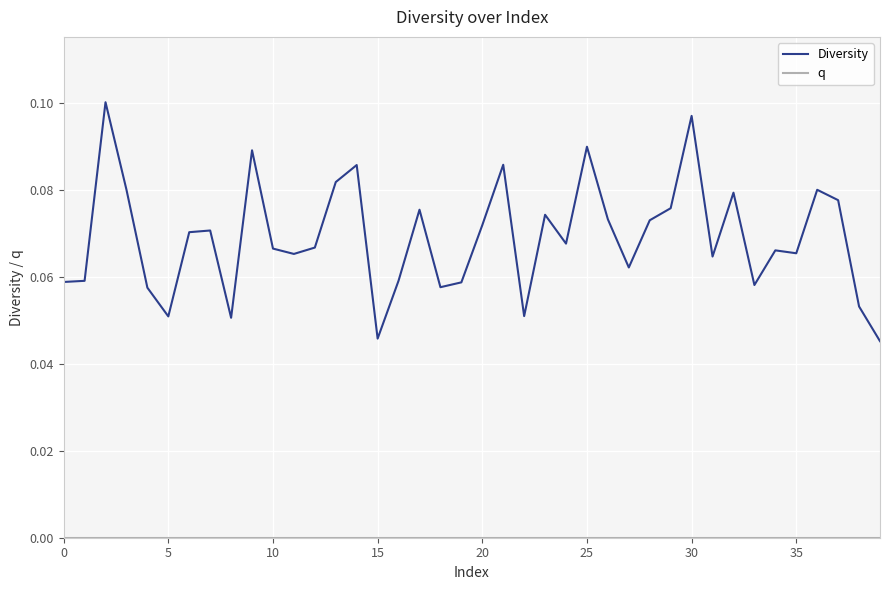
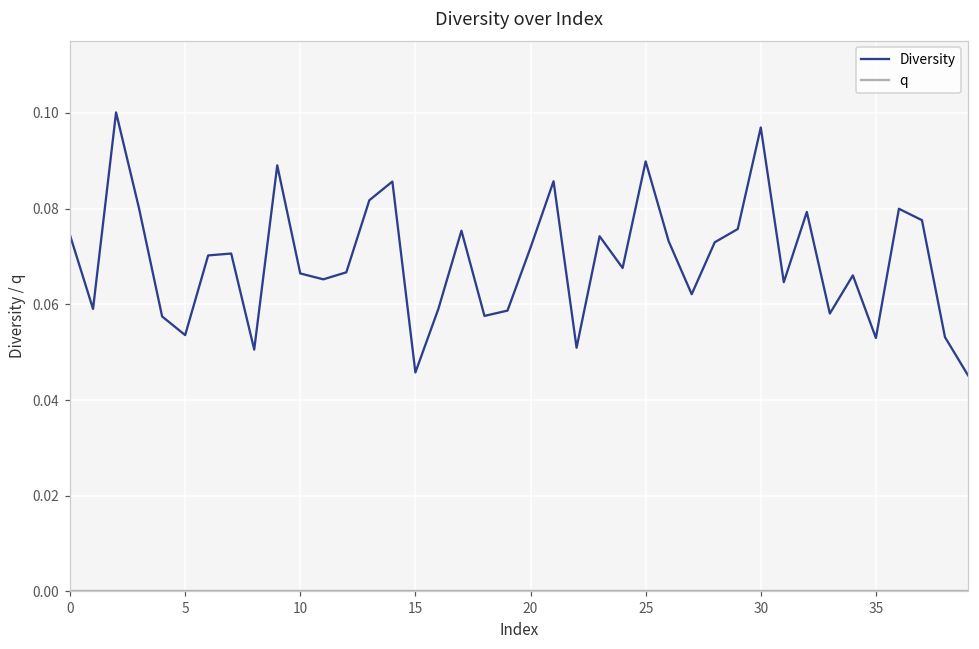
Diversity, 0: 0.059 -> 0.074
Diversity, 5: 0.051 -> 0.054
Diversity, 35: 0.065 -> 0.053
